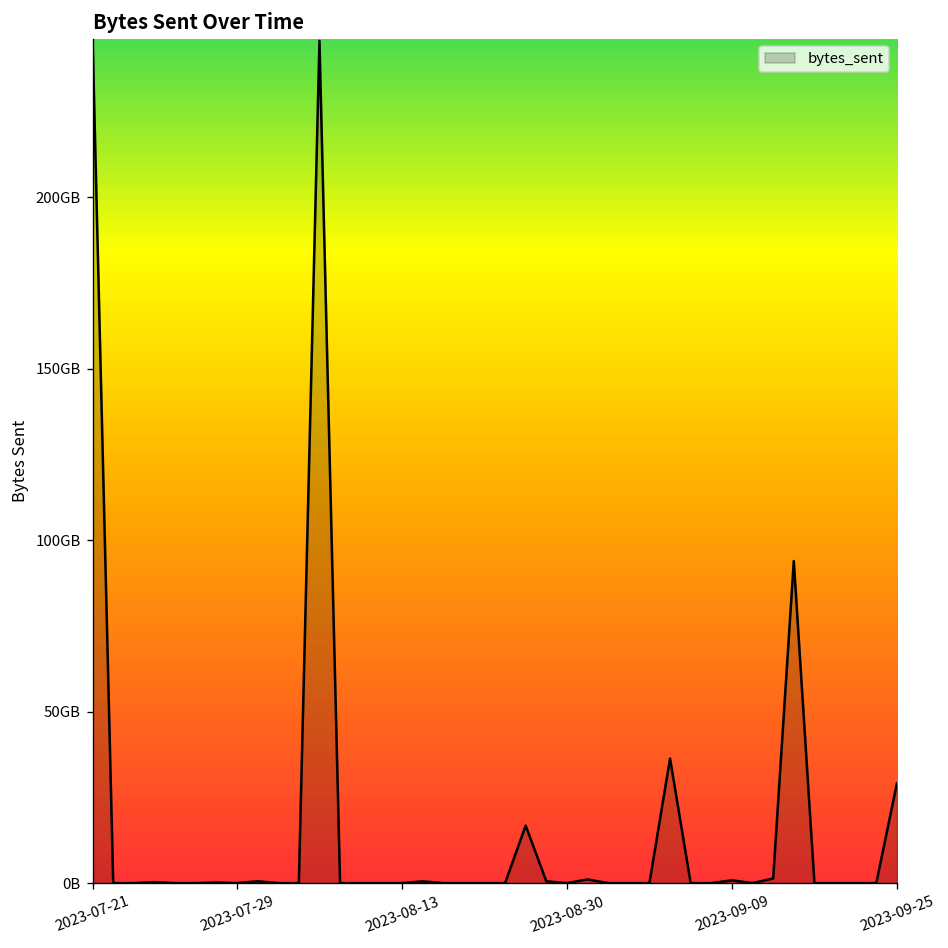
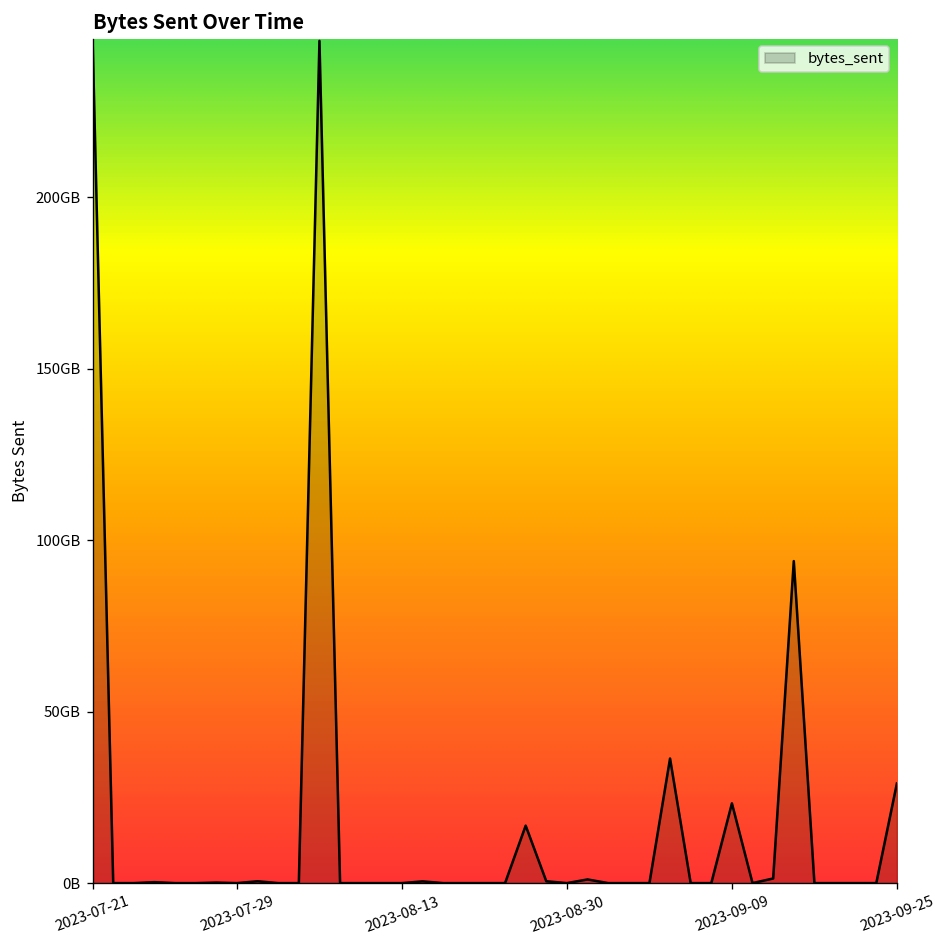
2023-09-09: 1GB -> 23GB
